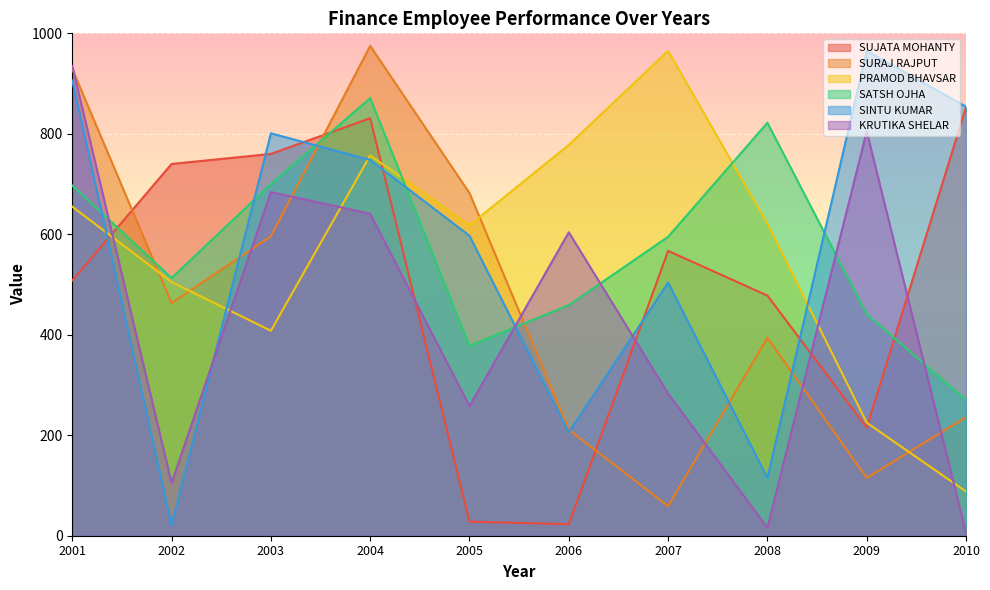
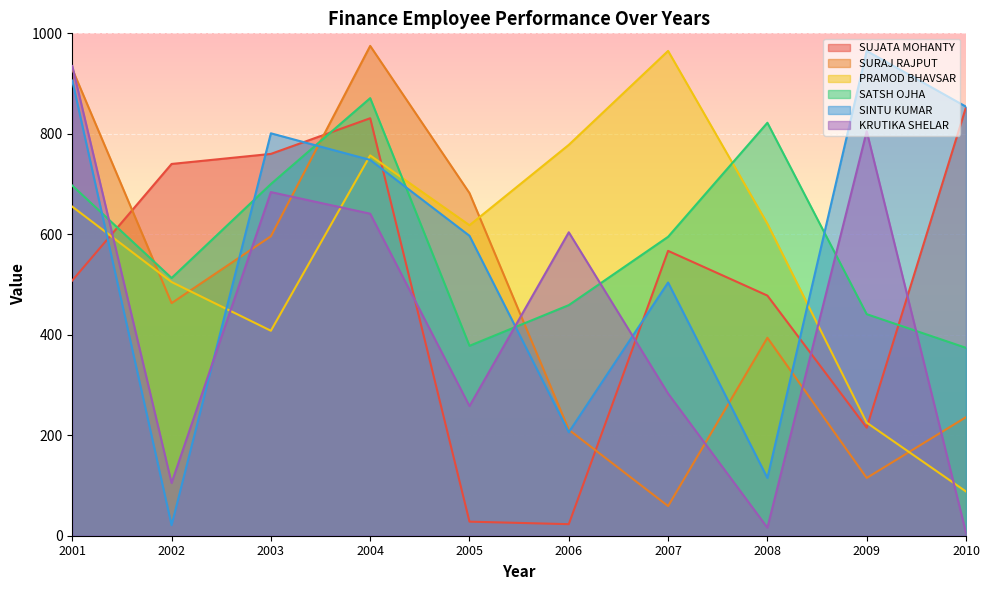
SATSH OJHA, 2010: 270 -> 370
